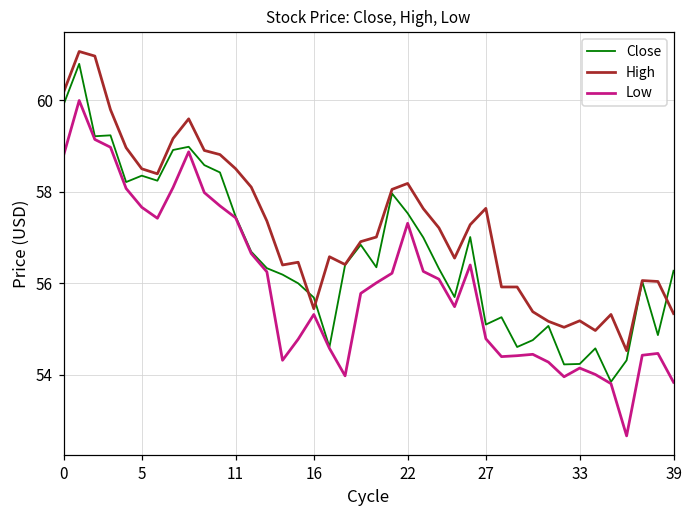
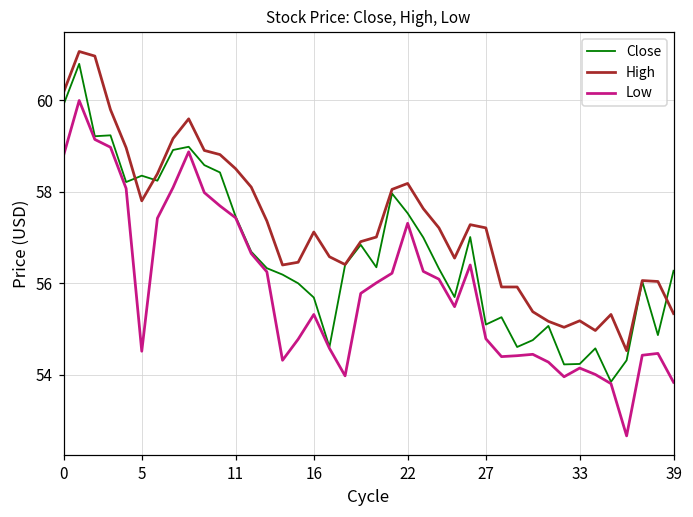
High, 5: 58.5 -> 57.8
Low, 5: 57.7 -> 54.5
High, 16: 55.4 -> 57.1
High, 27: 57.6 -> 57.2
